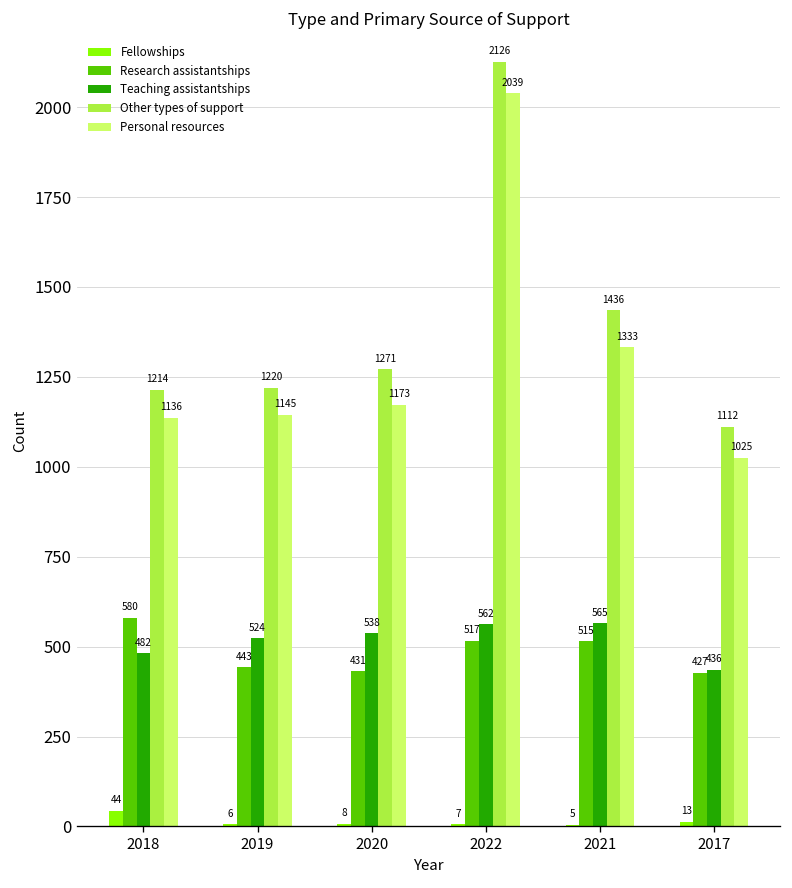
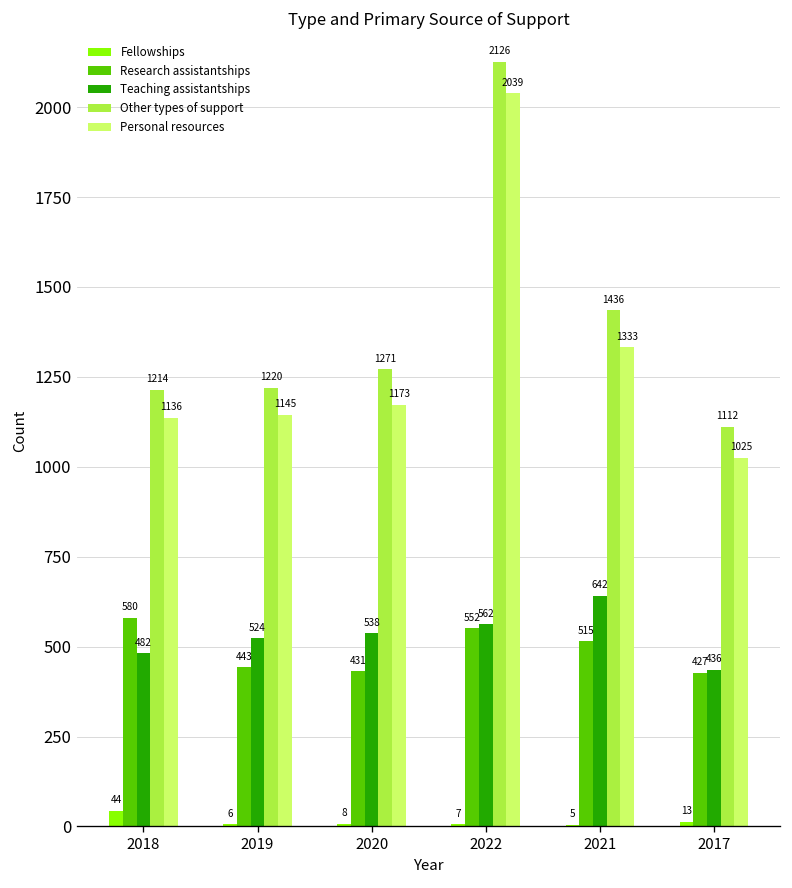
Research assistantships, 2022: 517 -> 552
Teaching assistantships, 2021: 565 -> 642
